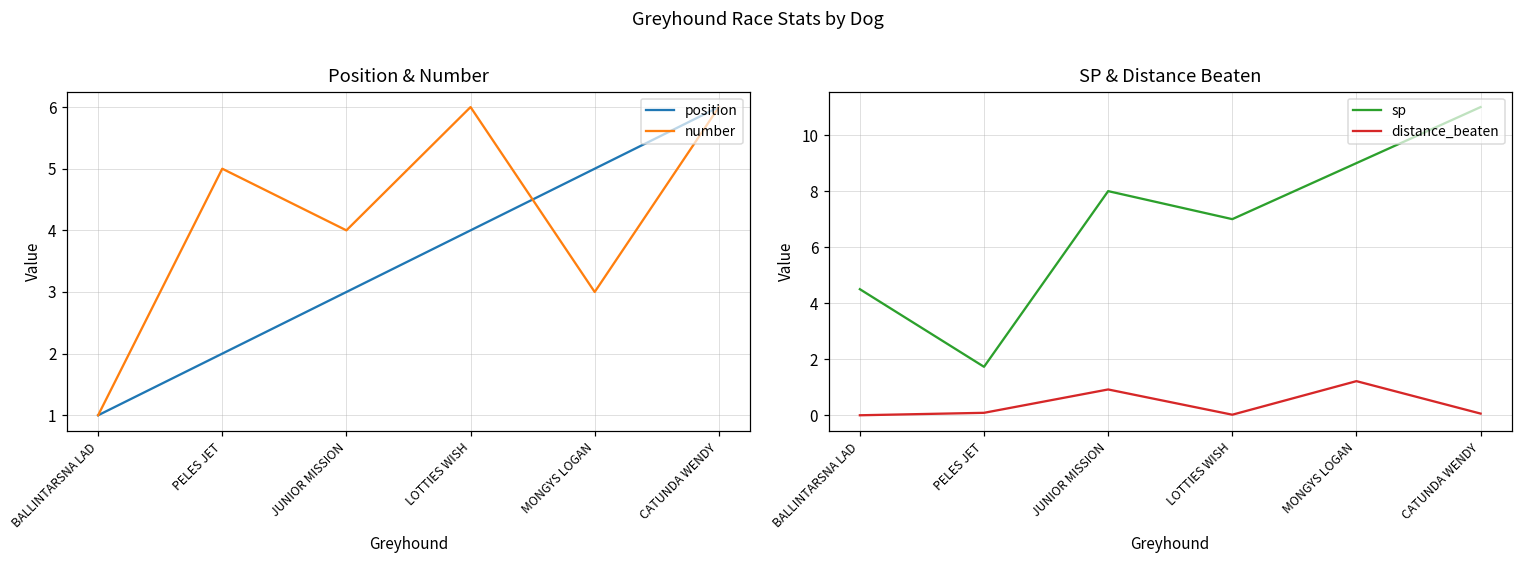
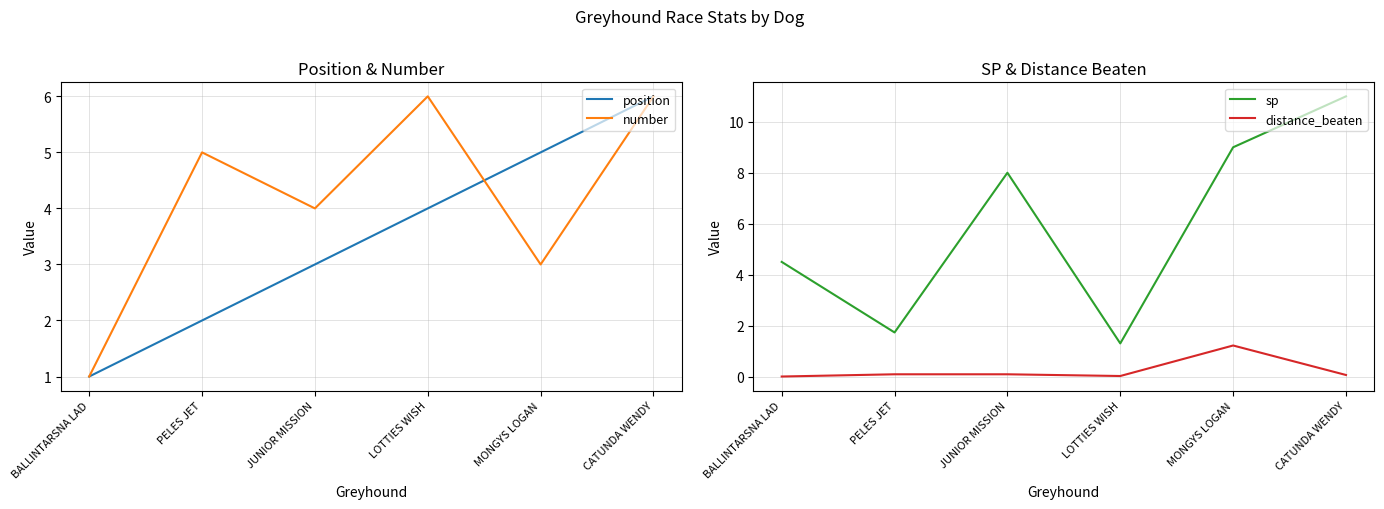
SP & Distance Beaten, distance_beaten, JUNIOR MISSION: 0.9 -> 0.1
SP & Distance Beaten, sp, LOTTIES WISH: 7.0 -> 1.3
